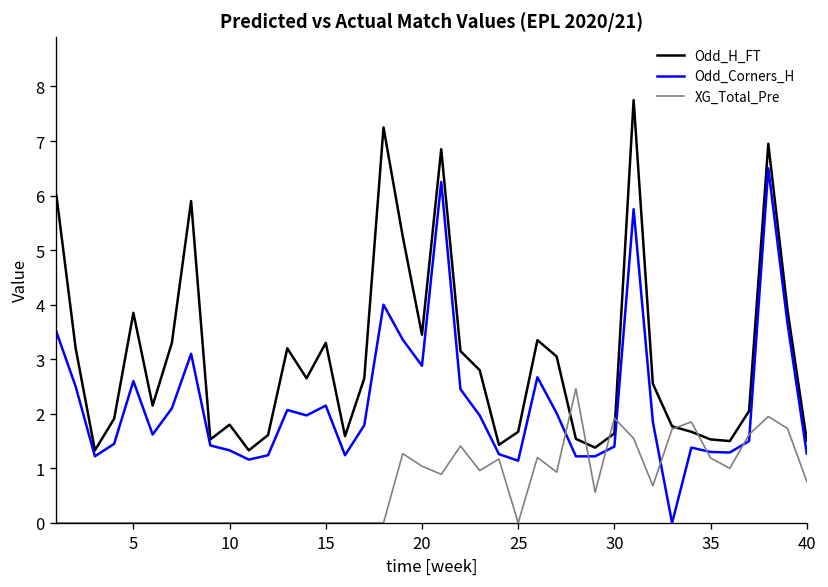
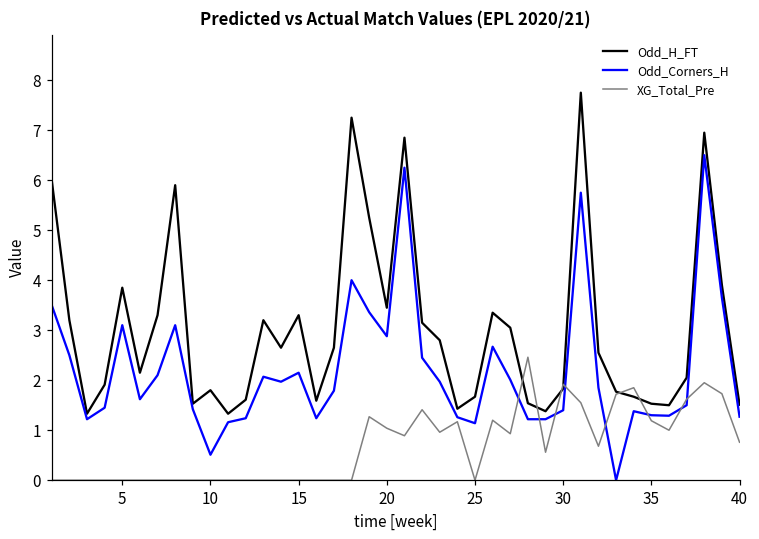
Odd_Corners_H, 5: 2.6 -> 3.1
Odd_Corners_H, 10: 1.3 -> 0.5
Odd_H_FT, 30: 1.6 -> 1.8
